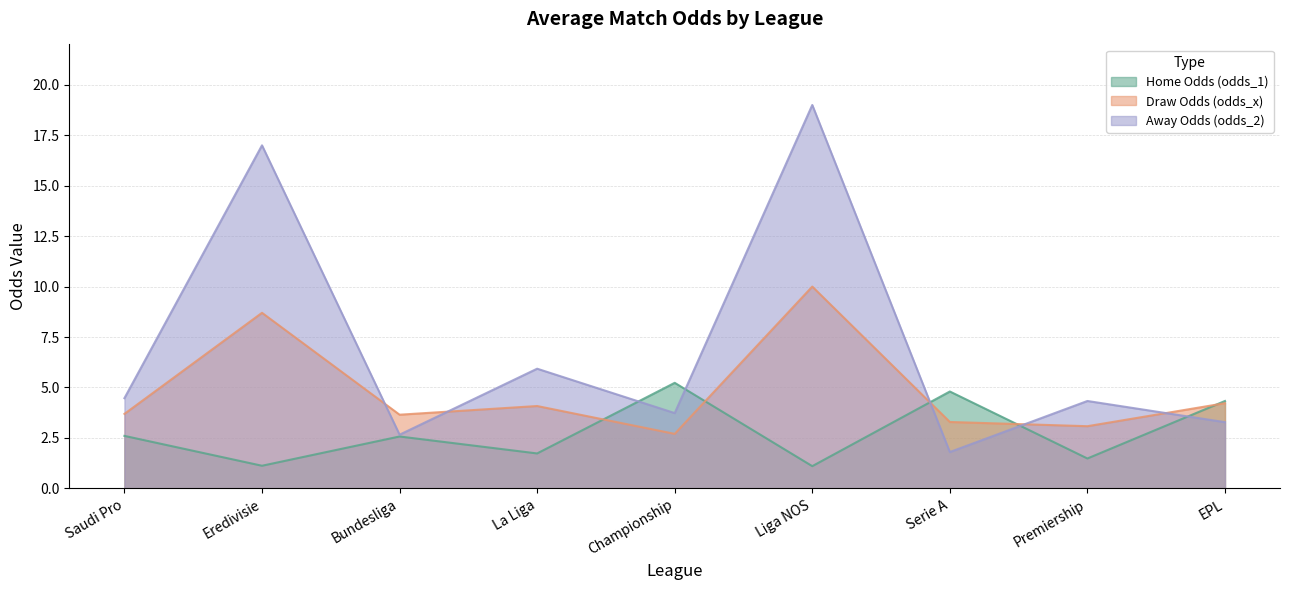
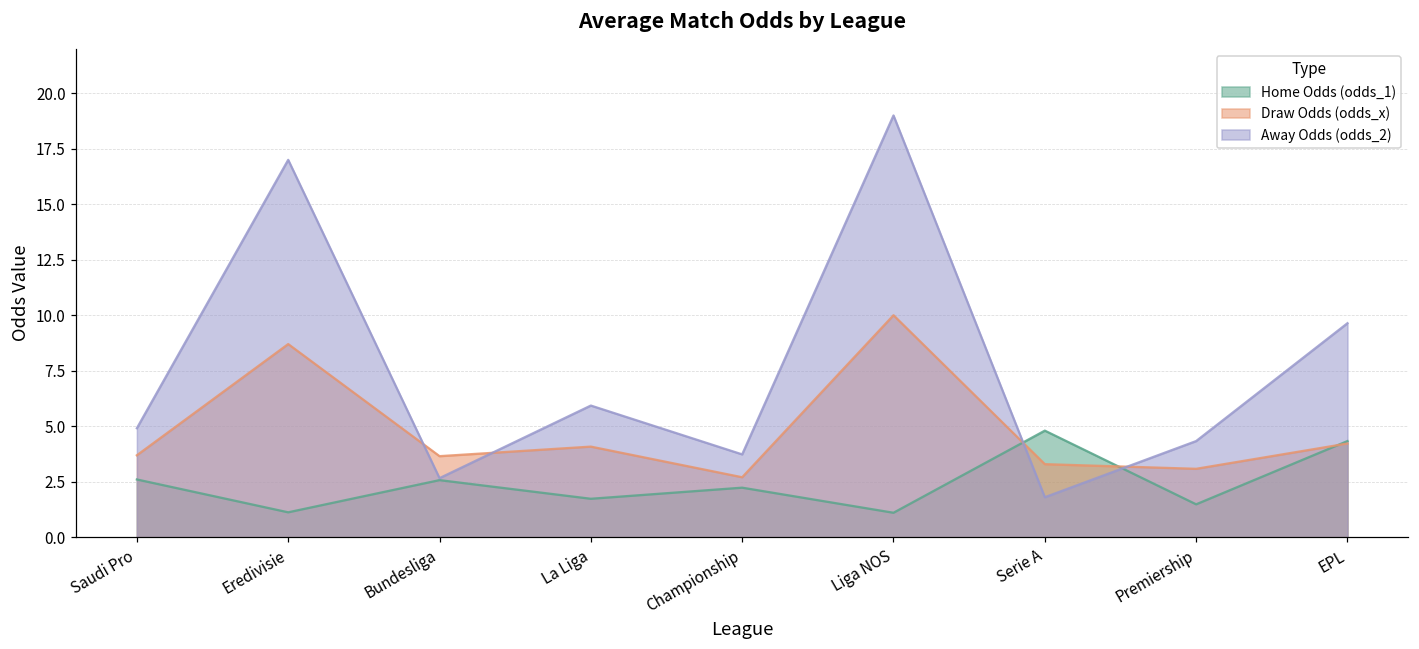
Away Odds (odds_2), Saudi Pro: 4.5 -> 4.9
Home Odds (odds_1), Championship: 5.2 -> 2.2
Away Odds (odds_2), EPL: 3.3 -> 9.6
